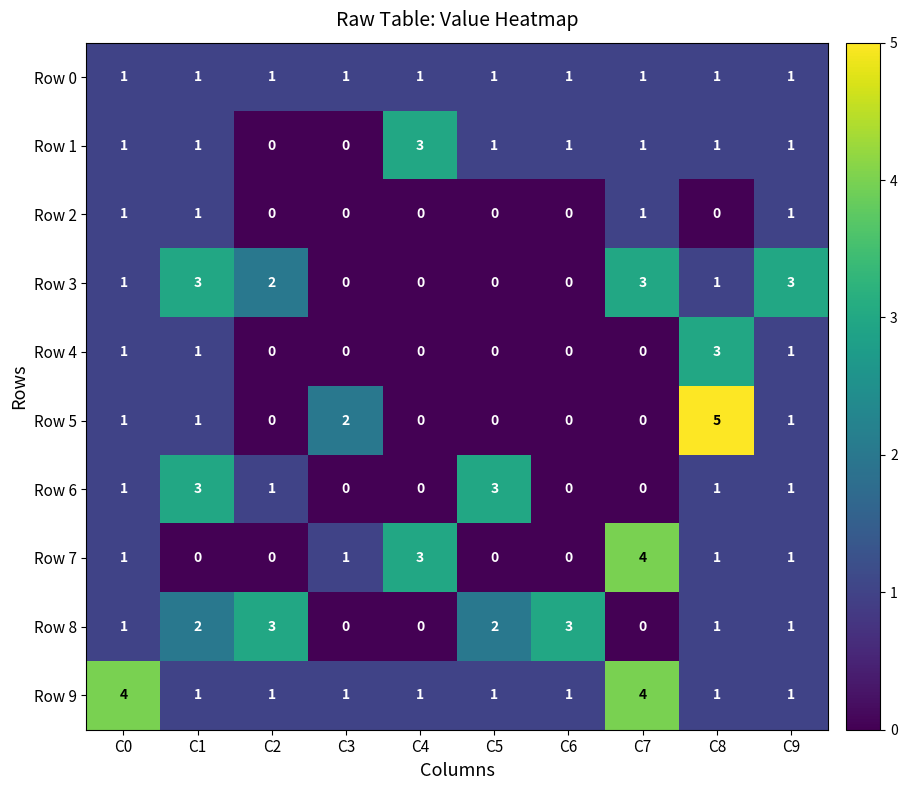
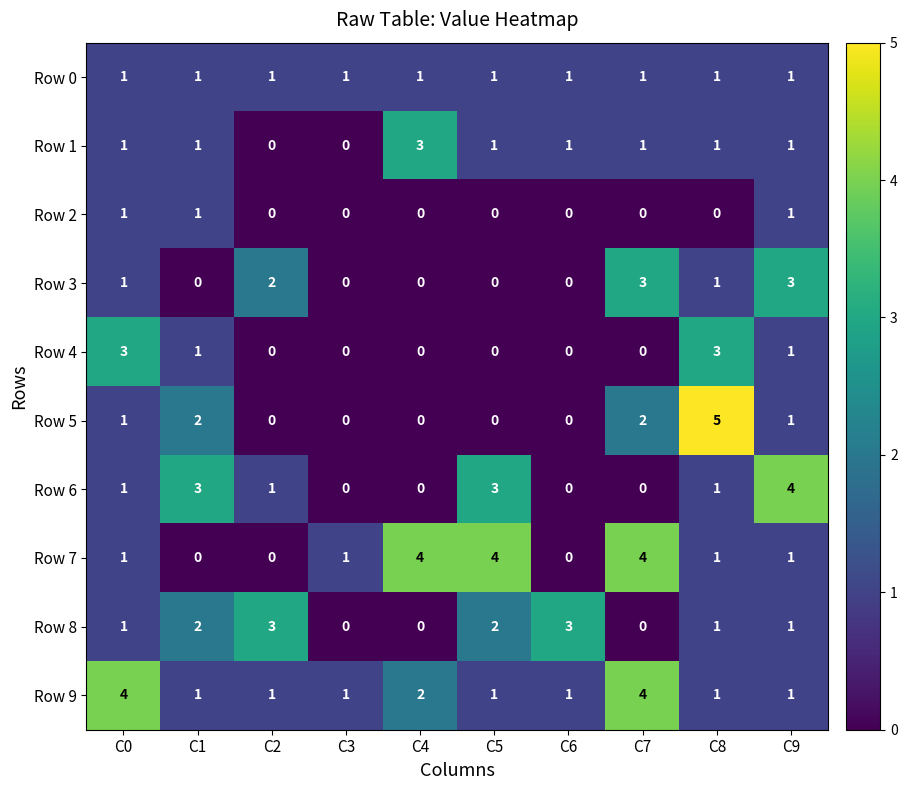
Row 2, C7: 1 -> 0
Row 3, C1: 3 -> 0
Row 4, C0: 1 -> 3
Row 5, C1: 1 -> 2
Row 5, C3: 2 -> 0
Row 5, C7: 0 -> 2
Row 6, C9: 1 -> 4
Row 7, C4: 3 -> 4
Row 7, C5: 0 -> 4
Row 9, C4: 1 -> 2
